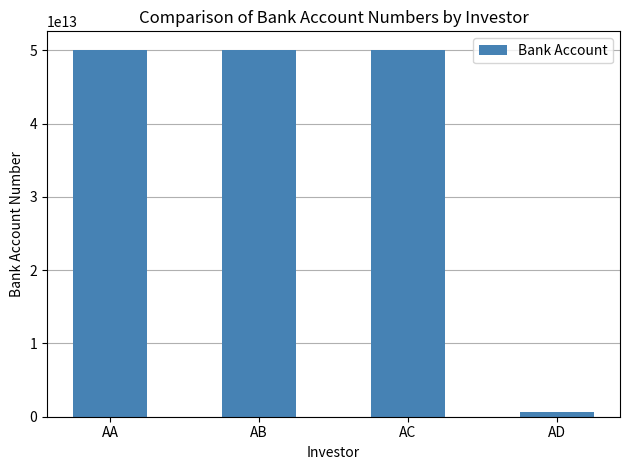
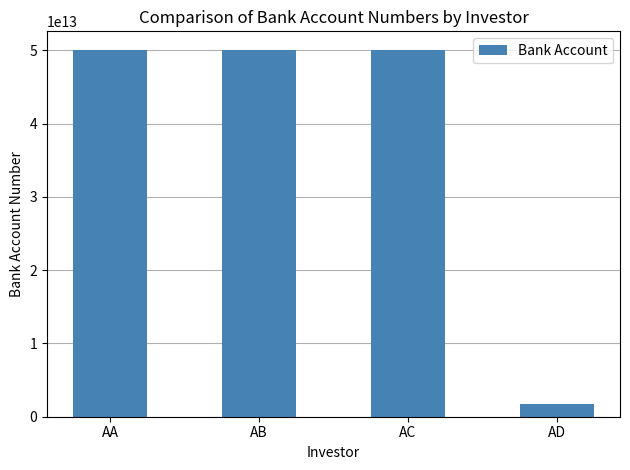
AD: 1000000000000 -> 2000000000000
